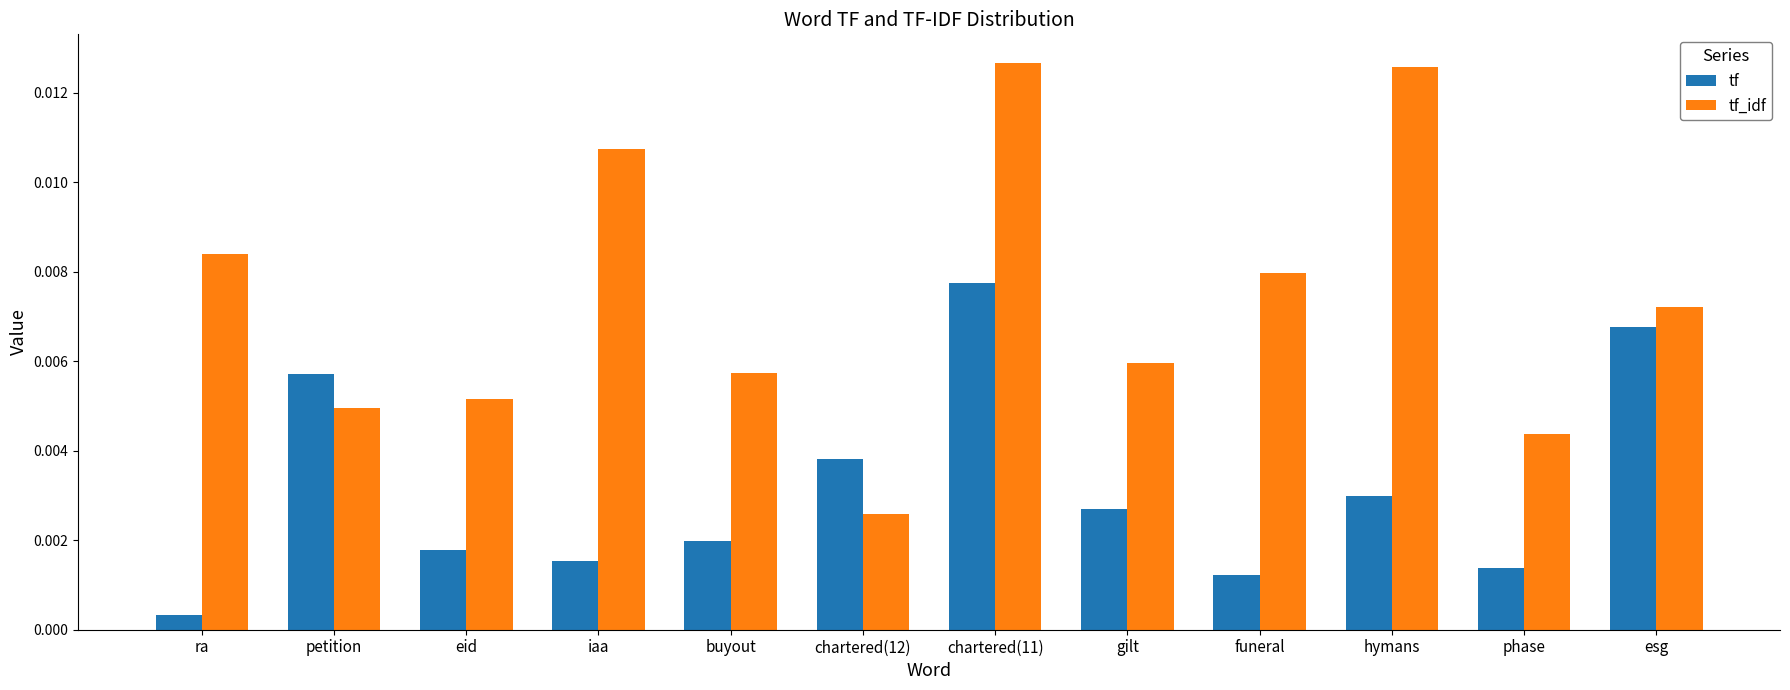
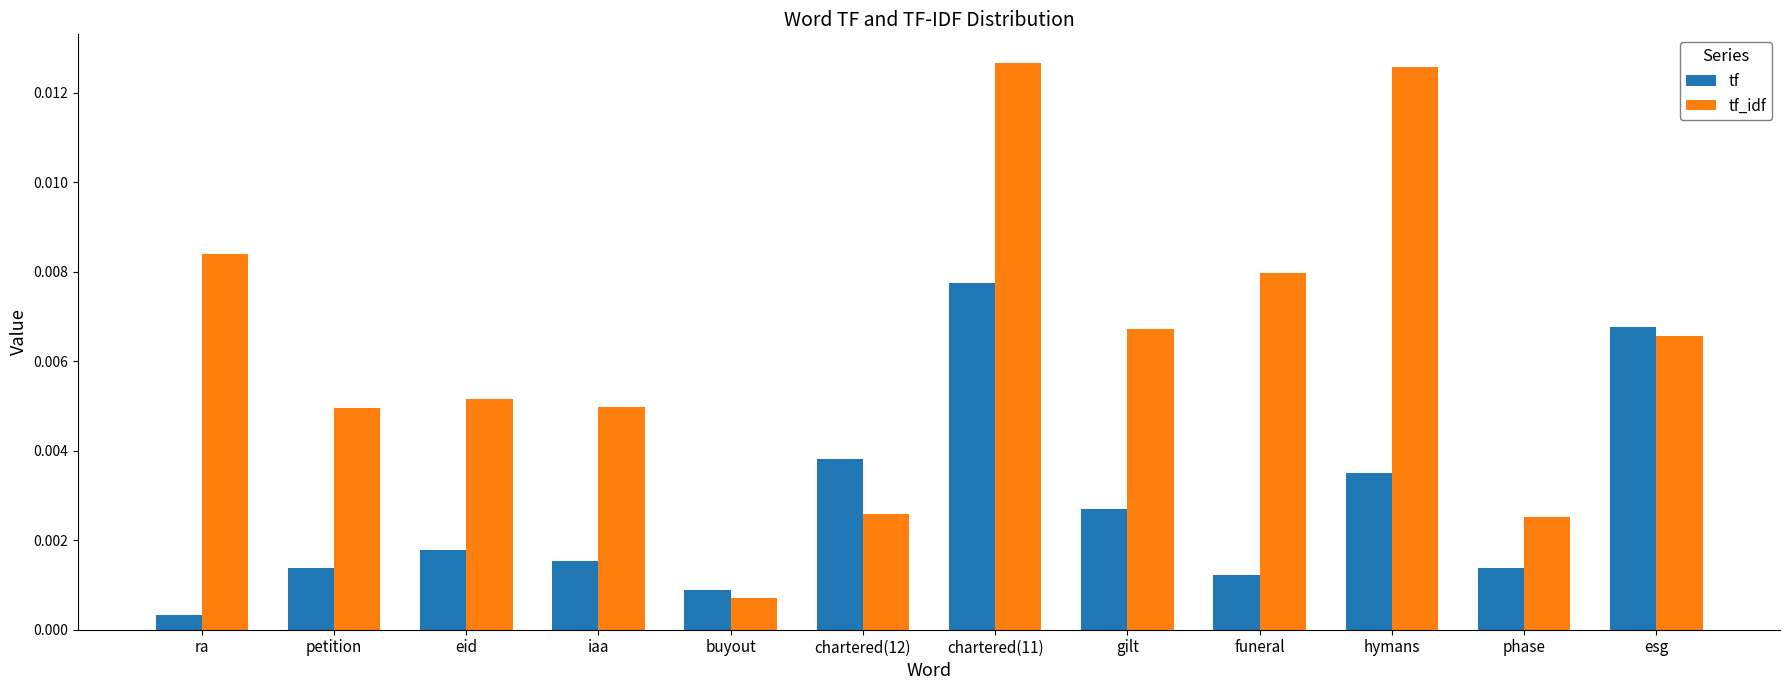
tf, petition: 0.0057 -> 0.0014
tf_idf, iaa: 0.0108 -> 0.0050
tf, buyout: 0.0020 -> 0.0009
tf_idf, buyout: 0.0057 -> 0.0007
tf_idf, gilt: 0.0060 -> 0.0067
tf, hymans: 0.0030 -> 0.0035
tf_idf, phase: 0.0044 -> 0.0025
tf_idf, esg: 0.0072 -> 0.0066
